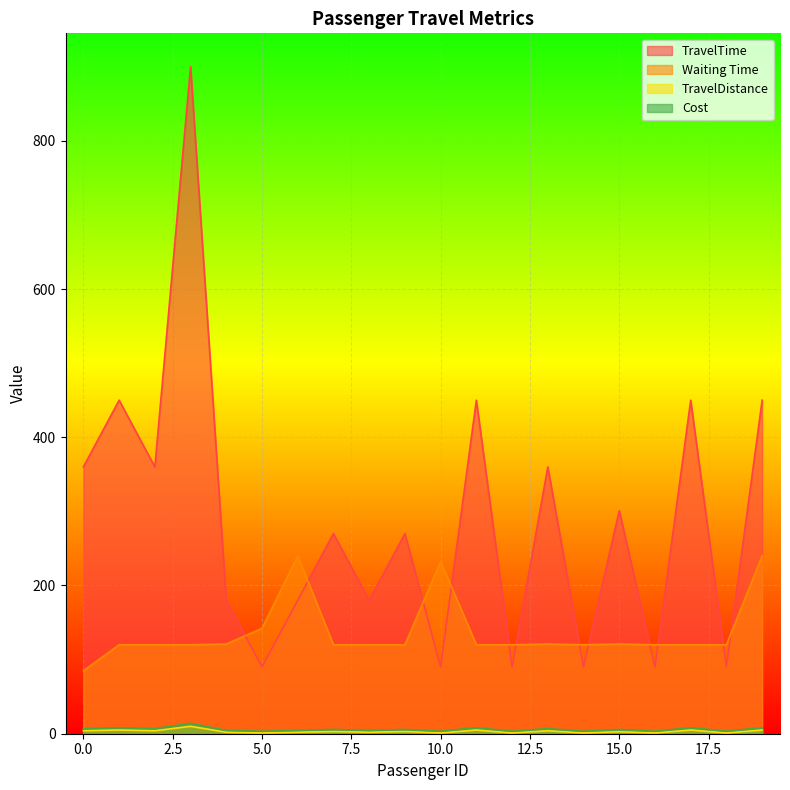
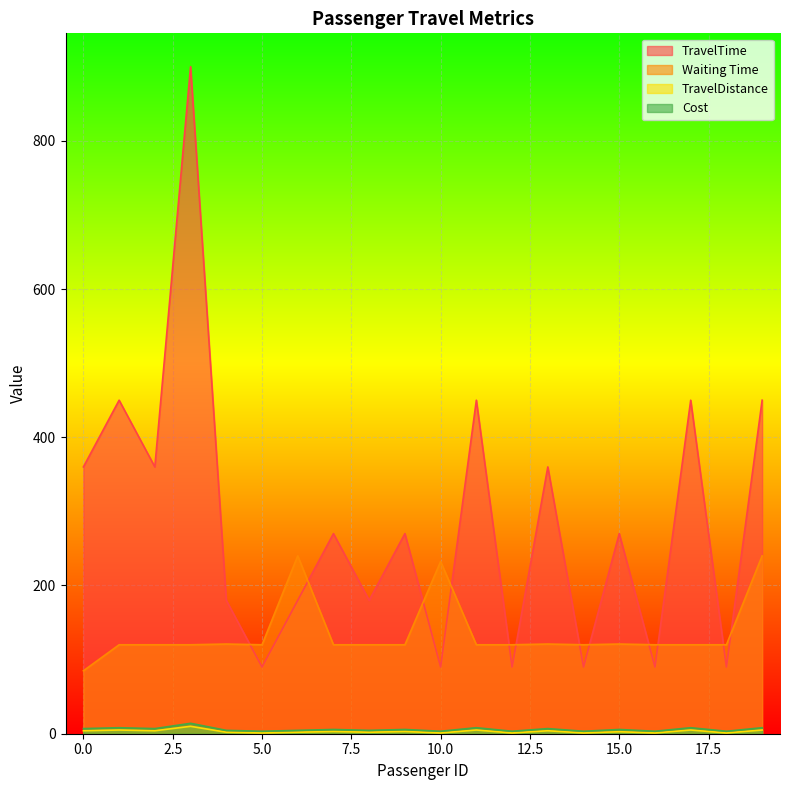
Waiting Time, 5.0: 140 -> 120
TravelTime, 15.0: 300 -> 270
